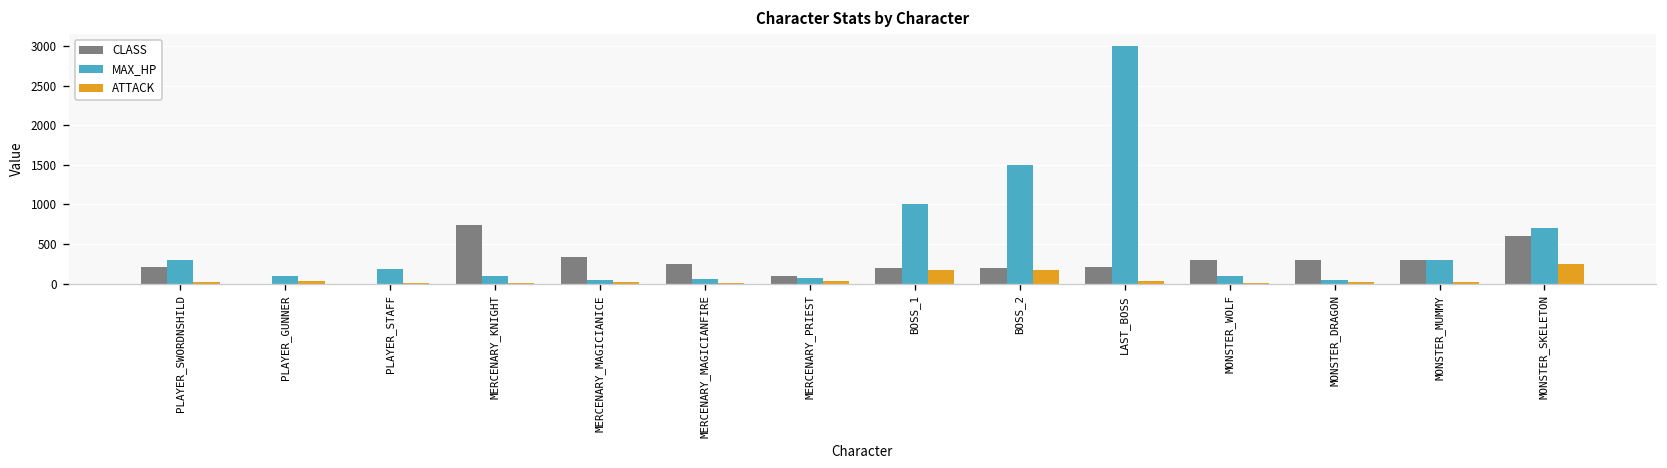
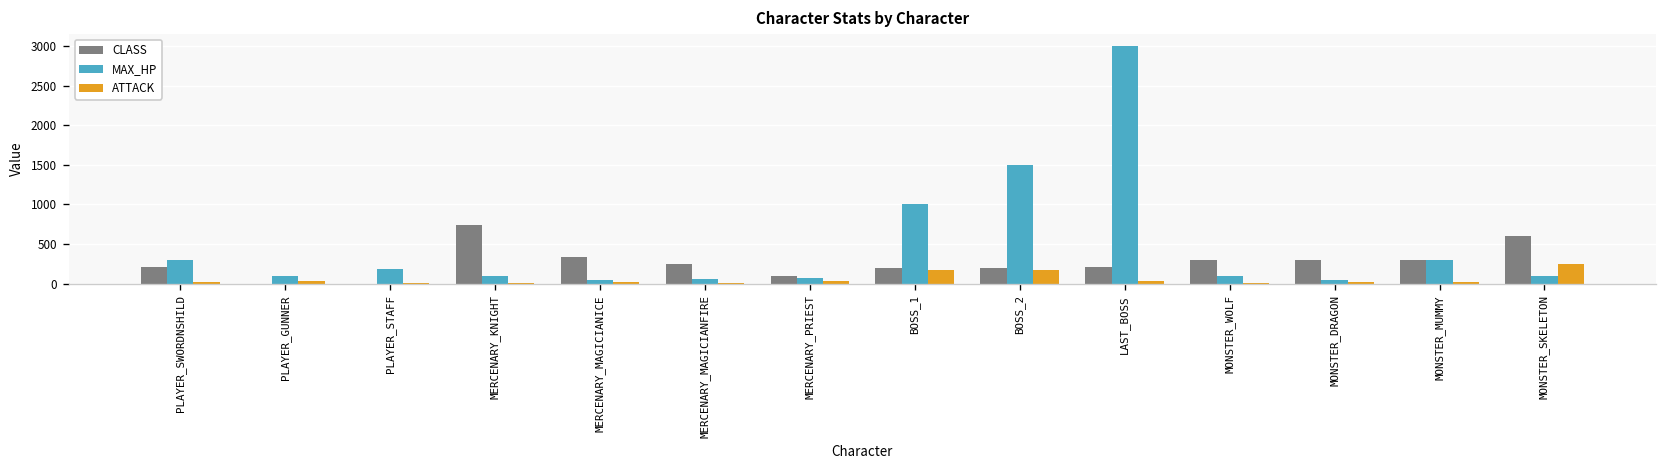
MAX_HP, MONSTER_SKELETON: 700 -> 100
